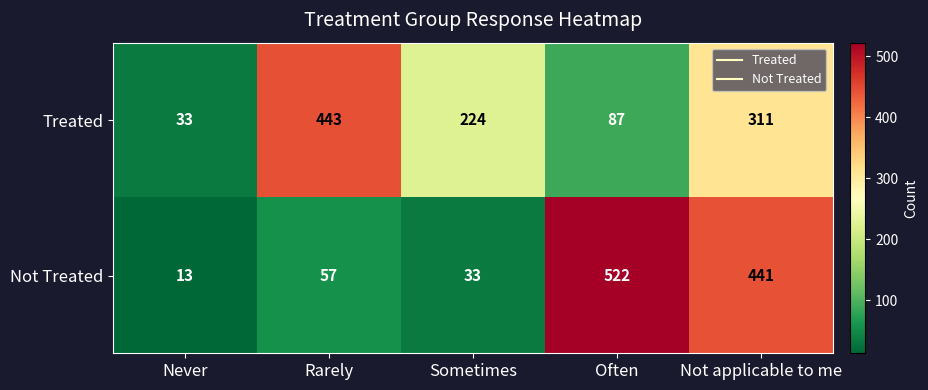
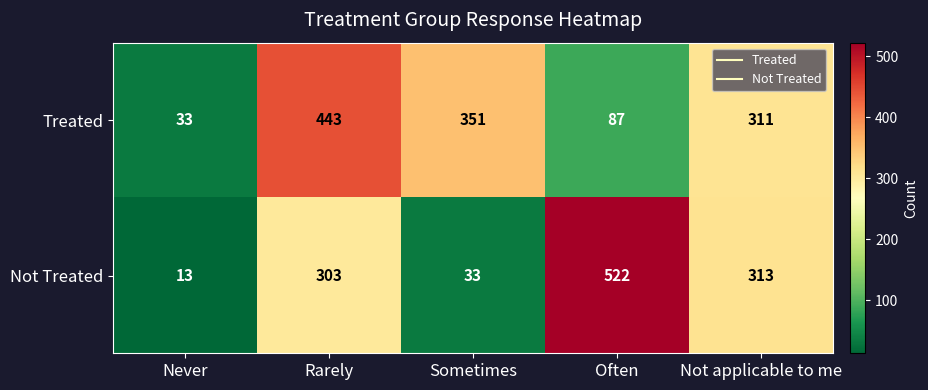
Treated, Sometimes: 224 -> 351
Not Treated, Rarely: 57 -> 303
Not Treated, Not applicable to me: 441 -> 313
